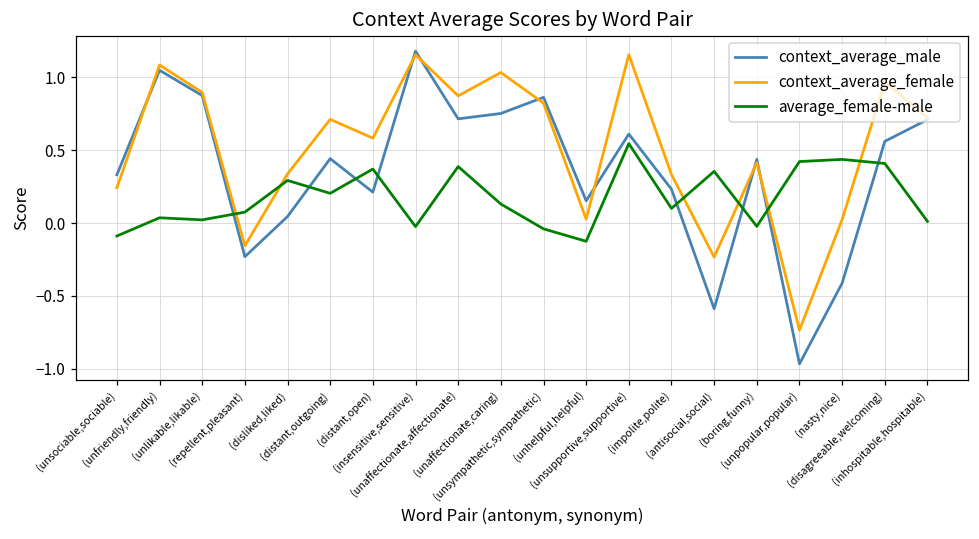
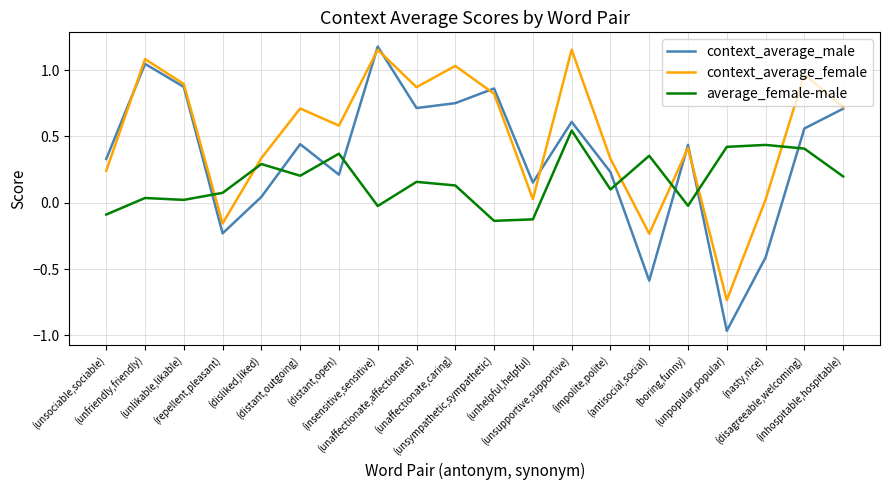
average_female-male, (unaffectionate,affectionate): 0.39 -> 0.16
average_female-male, (unsympathetic,sympathetic): -0.04 -> -0.14
average_female-male, (inhospitable,hospitable): 0.01 -> 0.20
